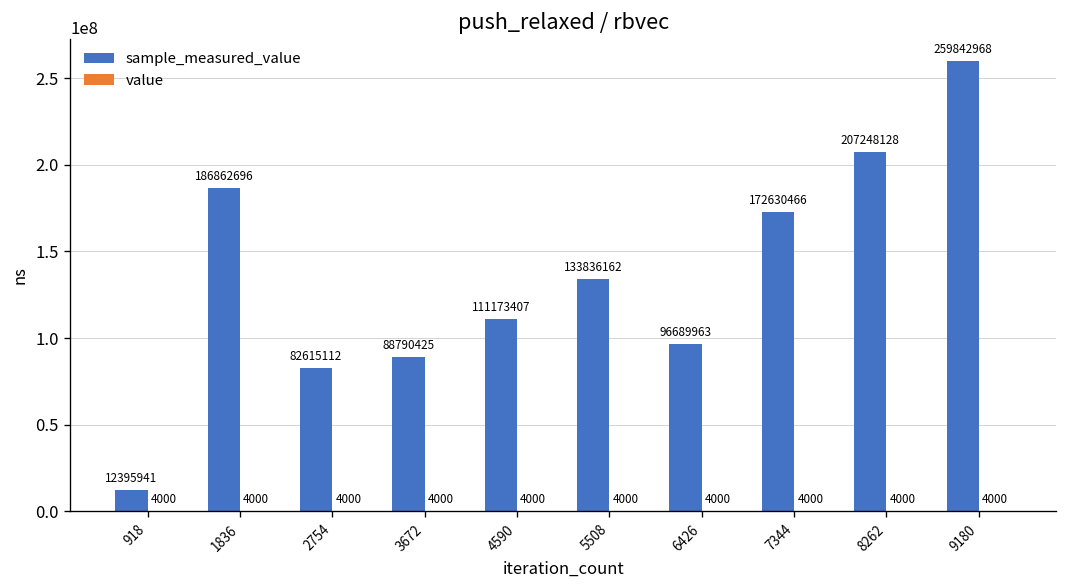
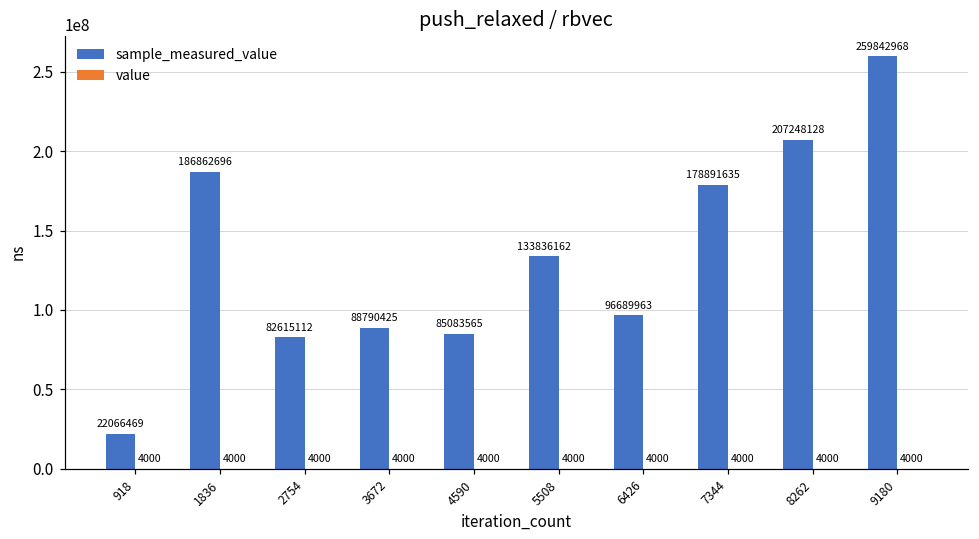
sample_measured_value, 918: 12395941 -> 22066469
sample_measured_value, 4590: 111173407 -> 85083565
sample_measured_value, 7344: 172630466 -> 178891635
